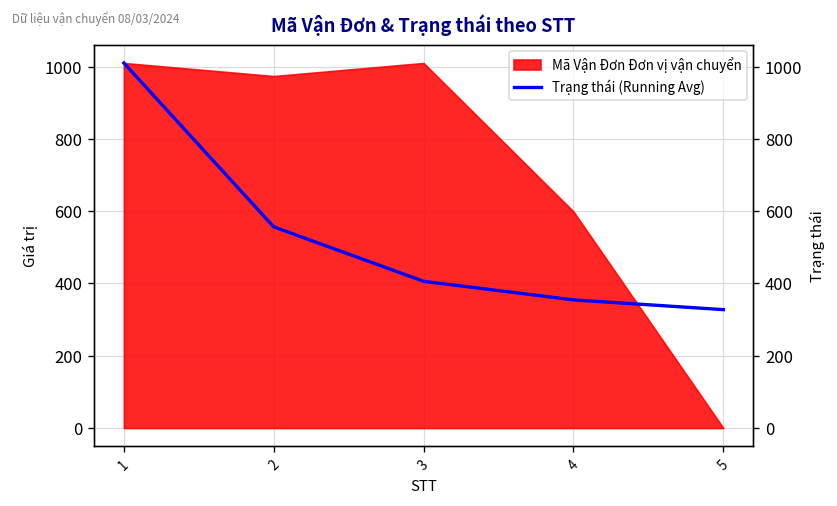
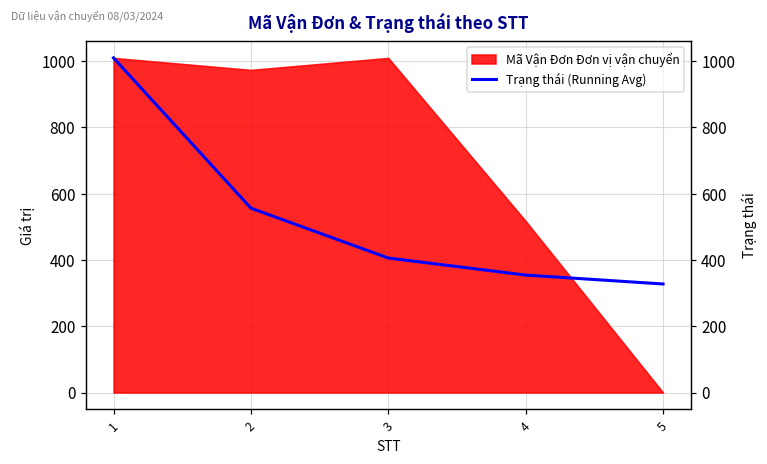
Mã Vận Đơn Đơn vị vận chuyển, 4: 600 -> 520
